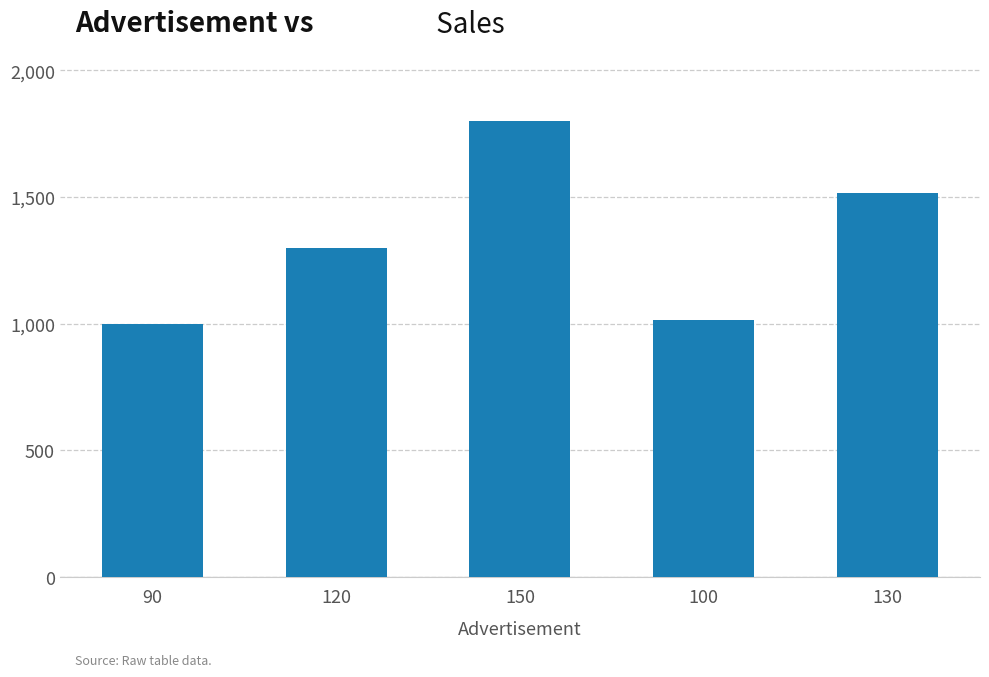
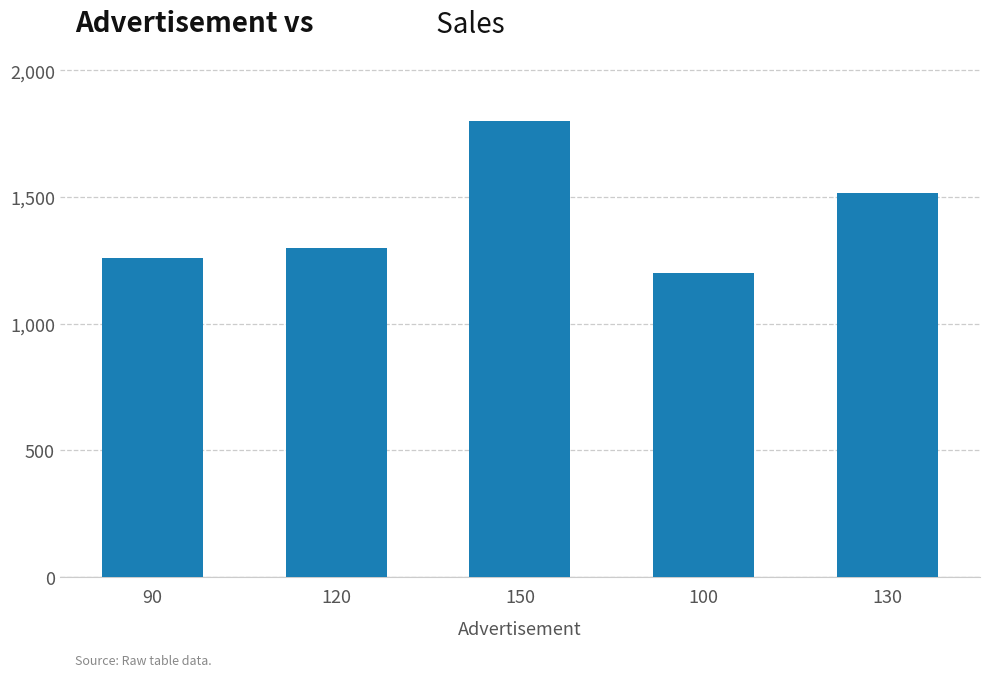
90: 1,000 -> 1,260
100: 1,020 -> 1,200
